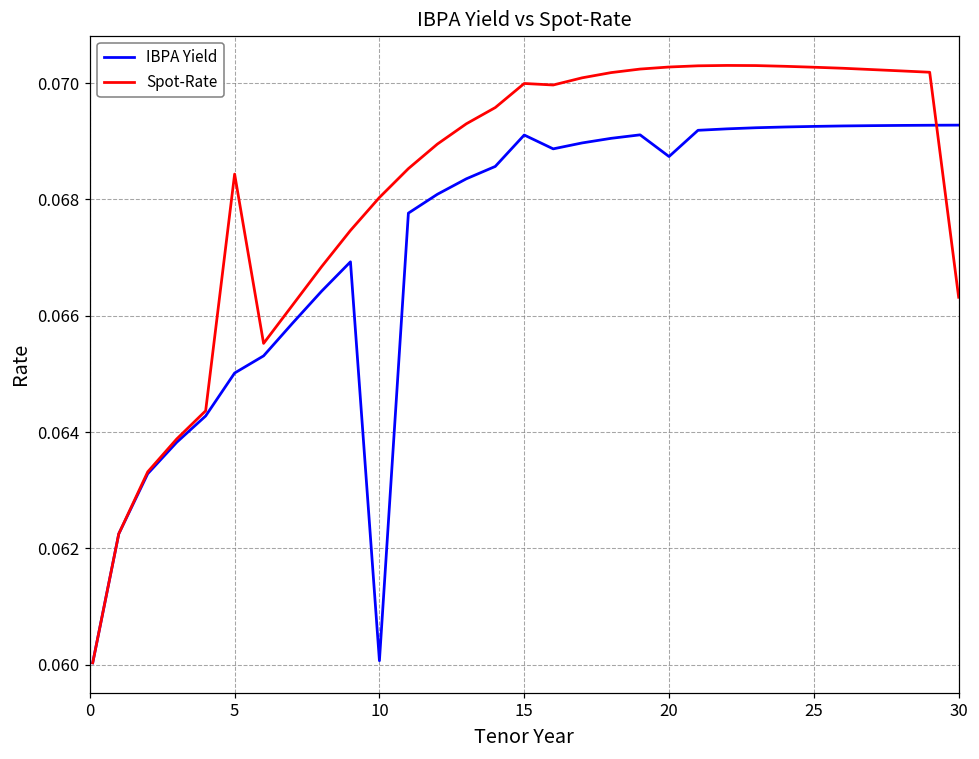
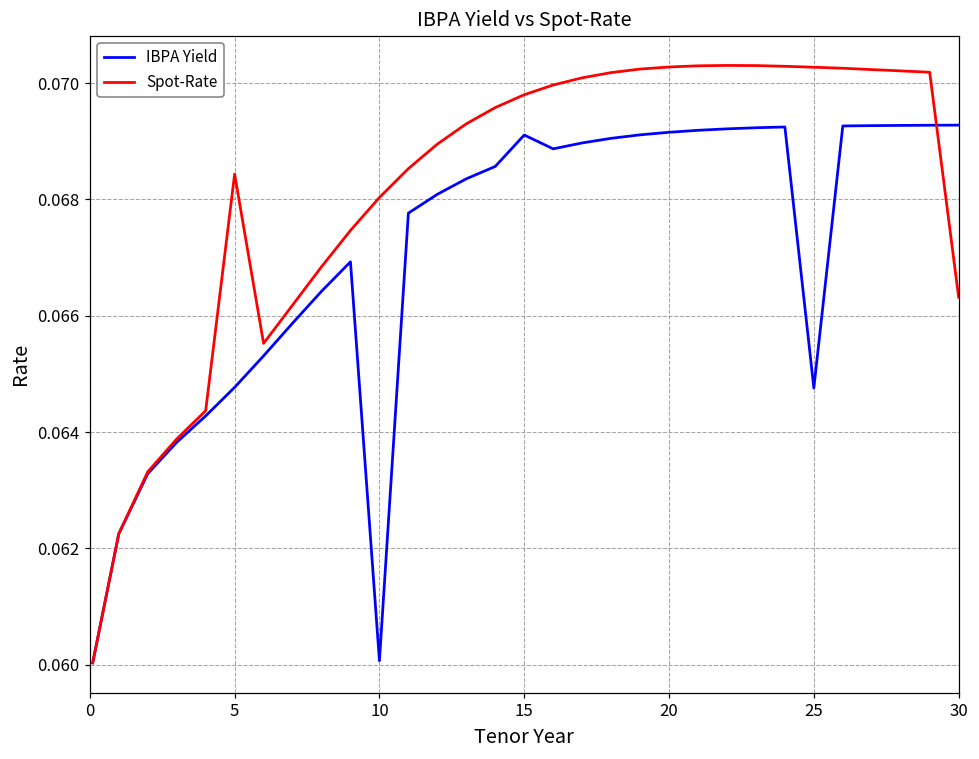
IBPA Yield, 5: 0.0650 -> 0.0648
Spot-Rate, 15: 0.0700 -> 0.0698
IBPA Yield, 20: 0.0687 -> 0.0692
IBPA Yield, 25: 0.0693 -> 0.0648
